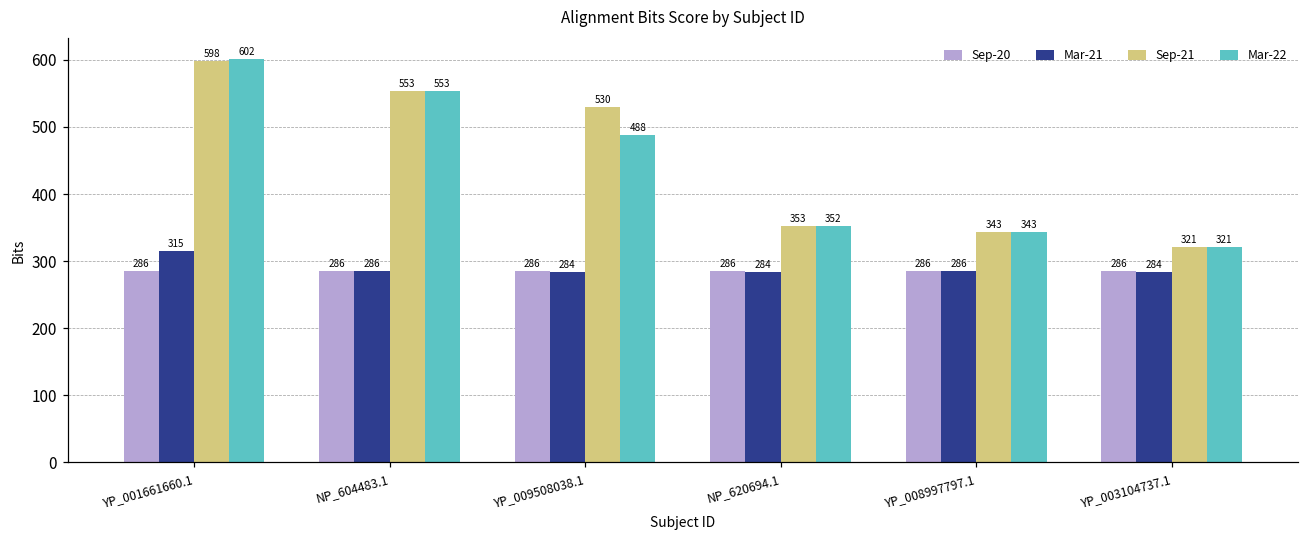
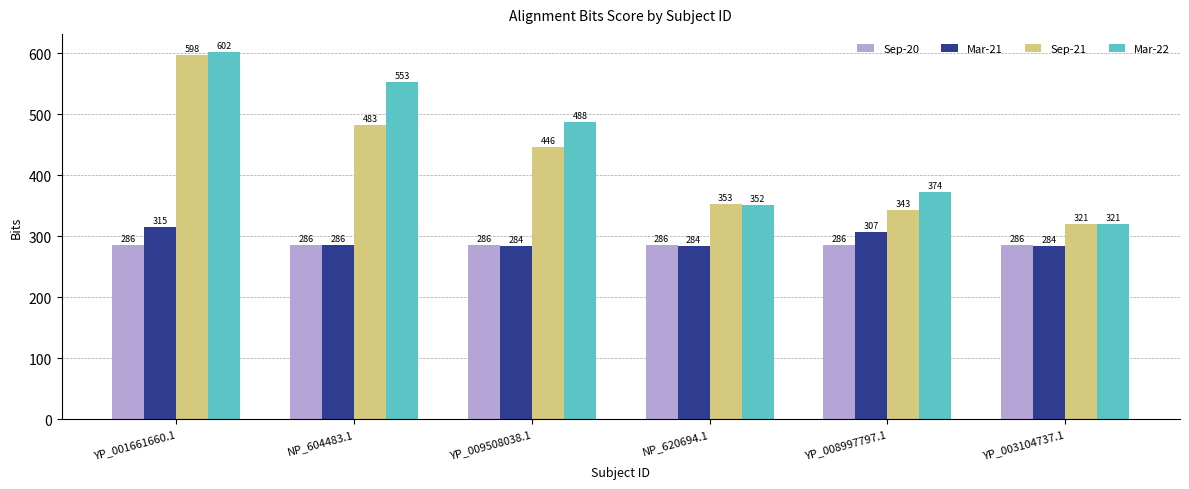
Sep-21, NP_604483.1: 553 -> 483
Sep-21, YP_009508038.1: 530 -> 446
Mar-21, YP_008997797.1: 286 -> 307
Mar-22, YP_008997797.1: 343 -> 374
